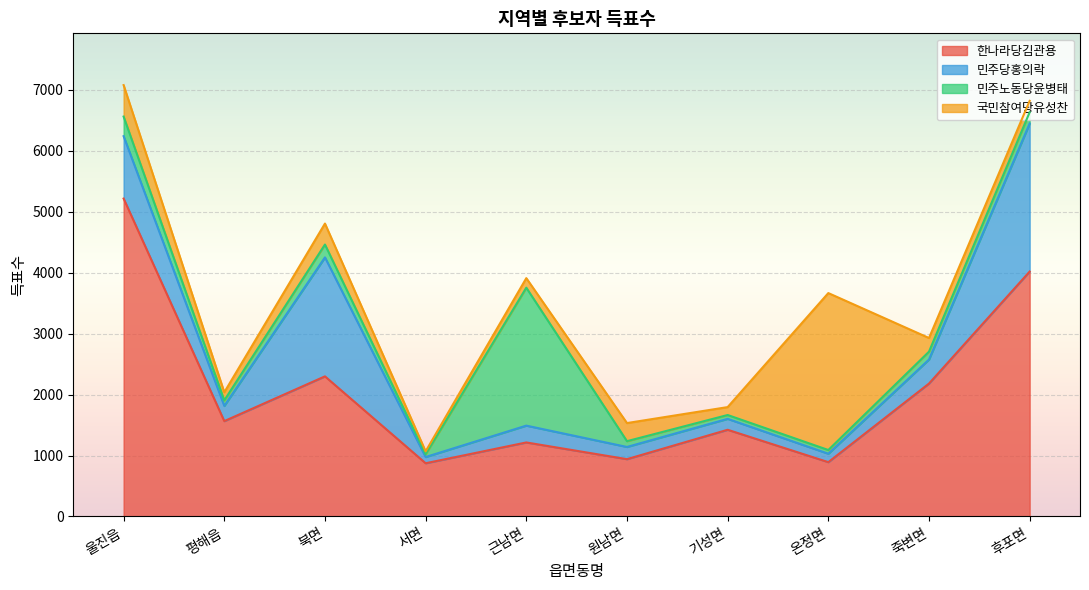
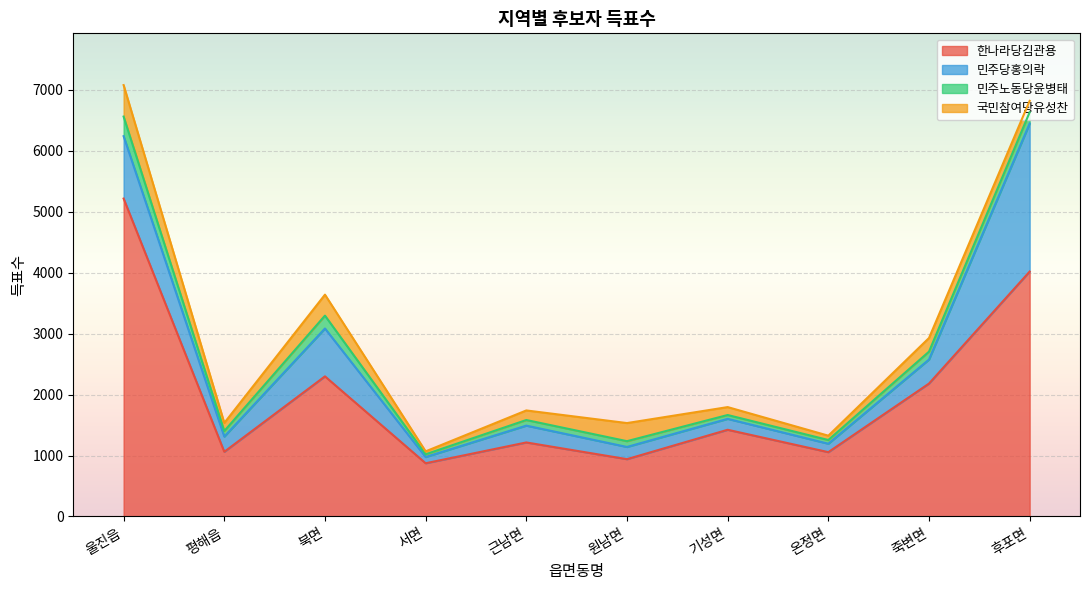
한나라당김관용, 평해읍: 1600 -> 1100
민주당홍의락, 북면: 2000 -> 800
민주노동당윤병태, 근남면: 2300 -> 100
한나라당김관용, 온정면: 900 -> 1100
국민참여당유성찬, 온정면: 2600 -> 100
